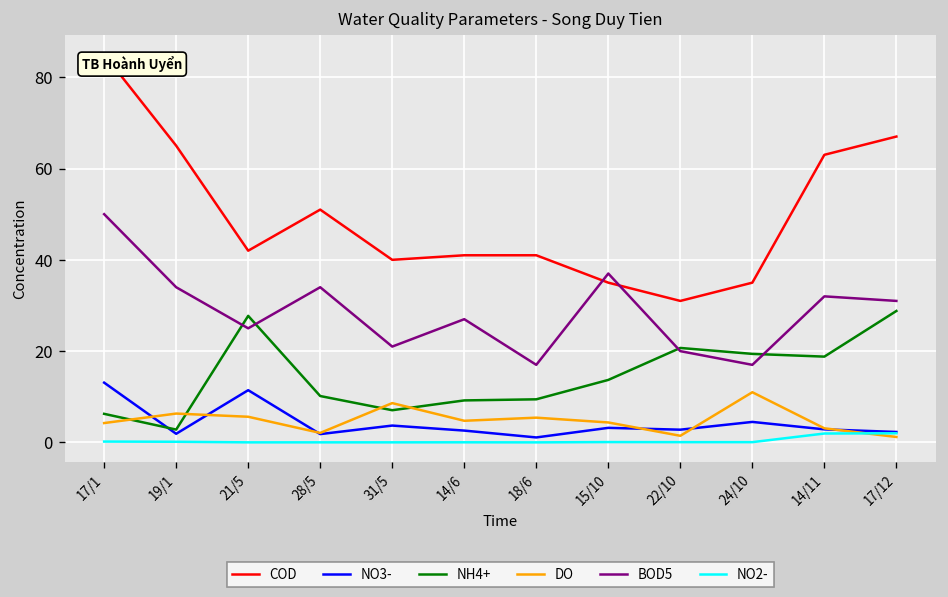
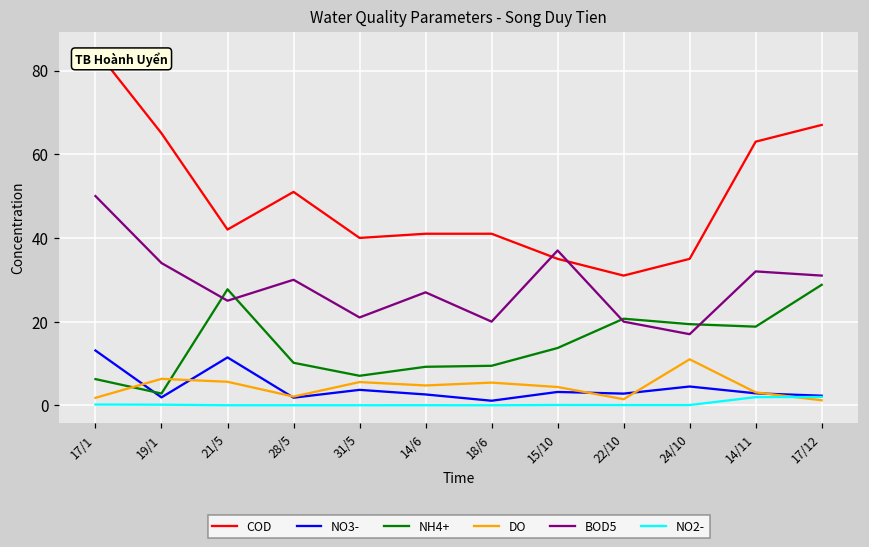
DO, 17/1: 4 -> 2
BOD5, 28/5: 34 -> 30
DO, 31/5: 9 -> 6
BOD5, 18/6: 17 -> 20
